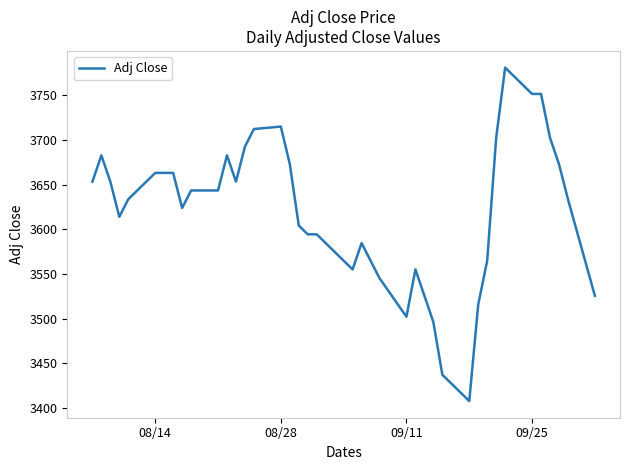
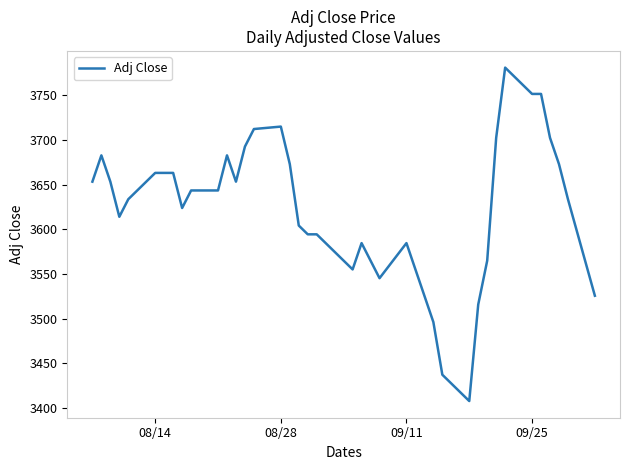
09/11: 3500 -> 3580
